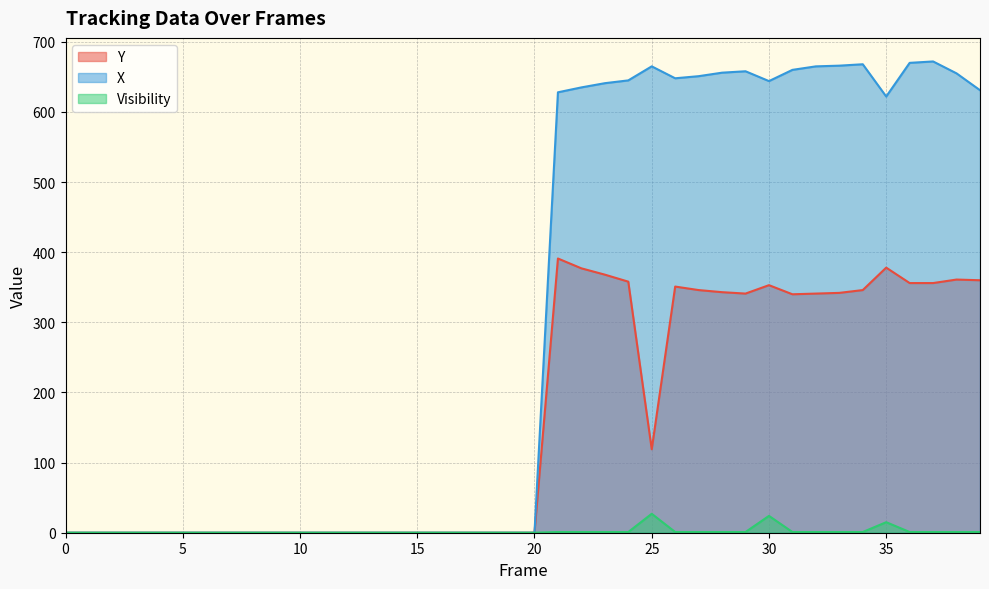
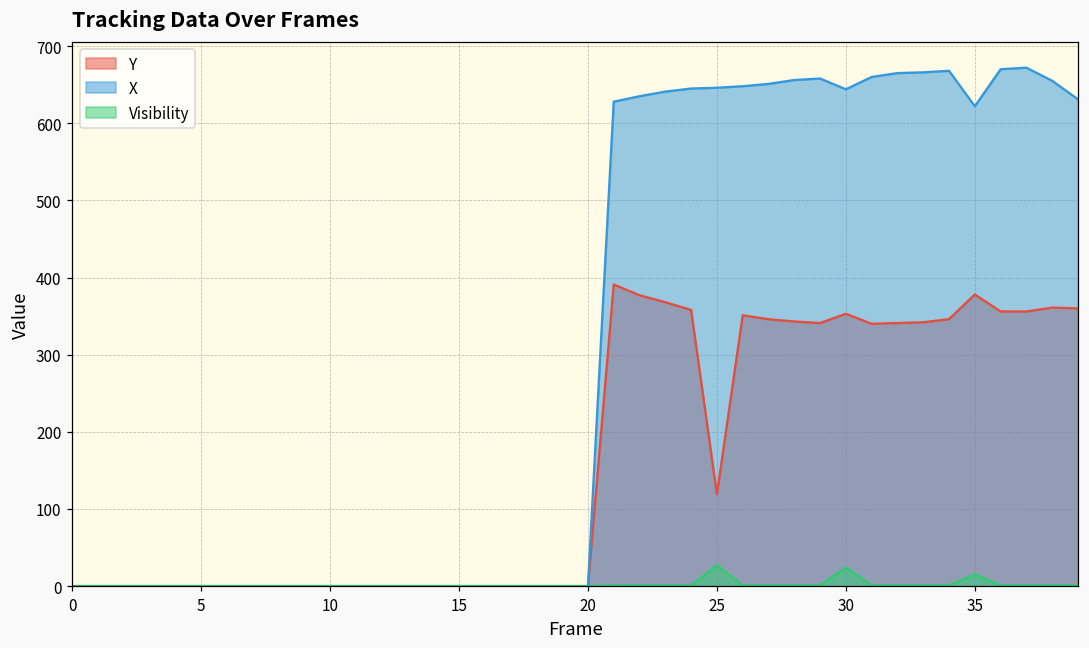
X, 25: 670 -> 650
